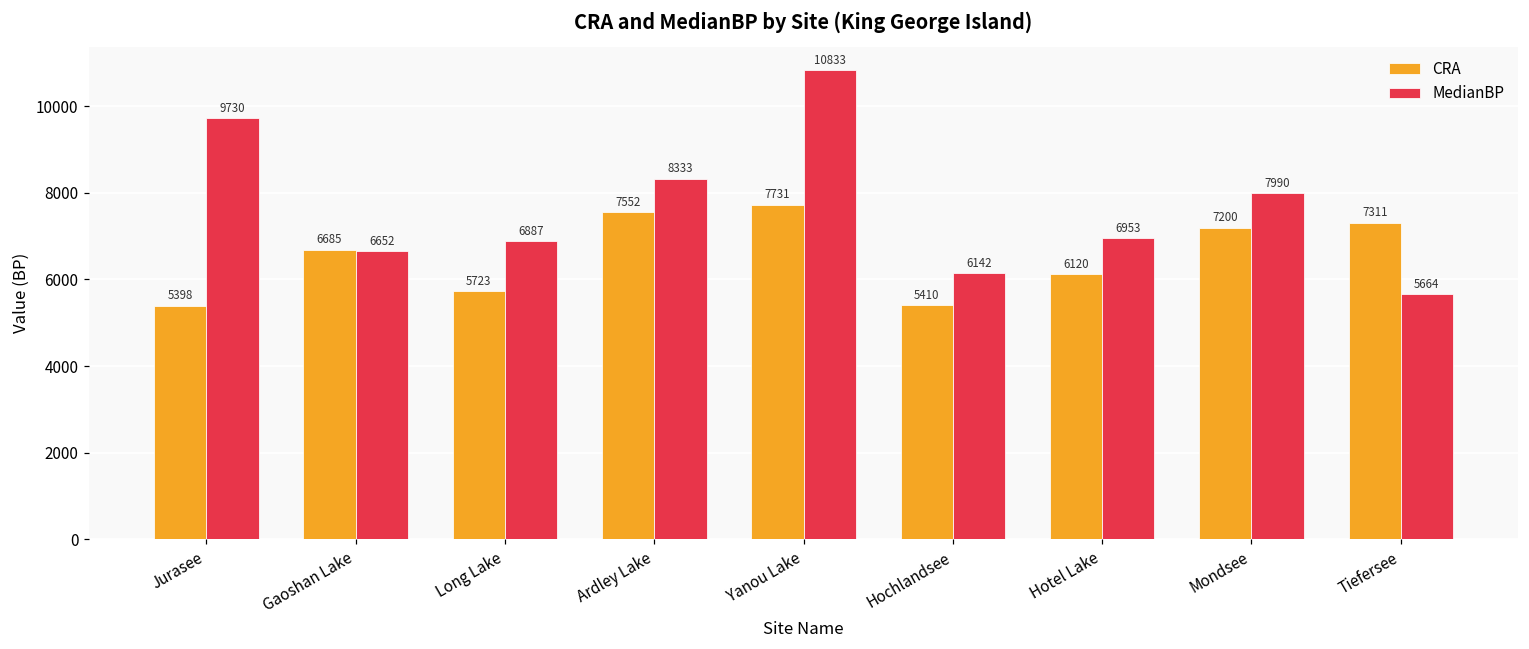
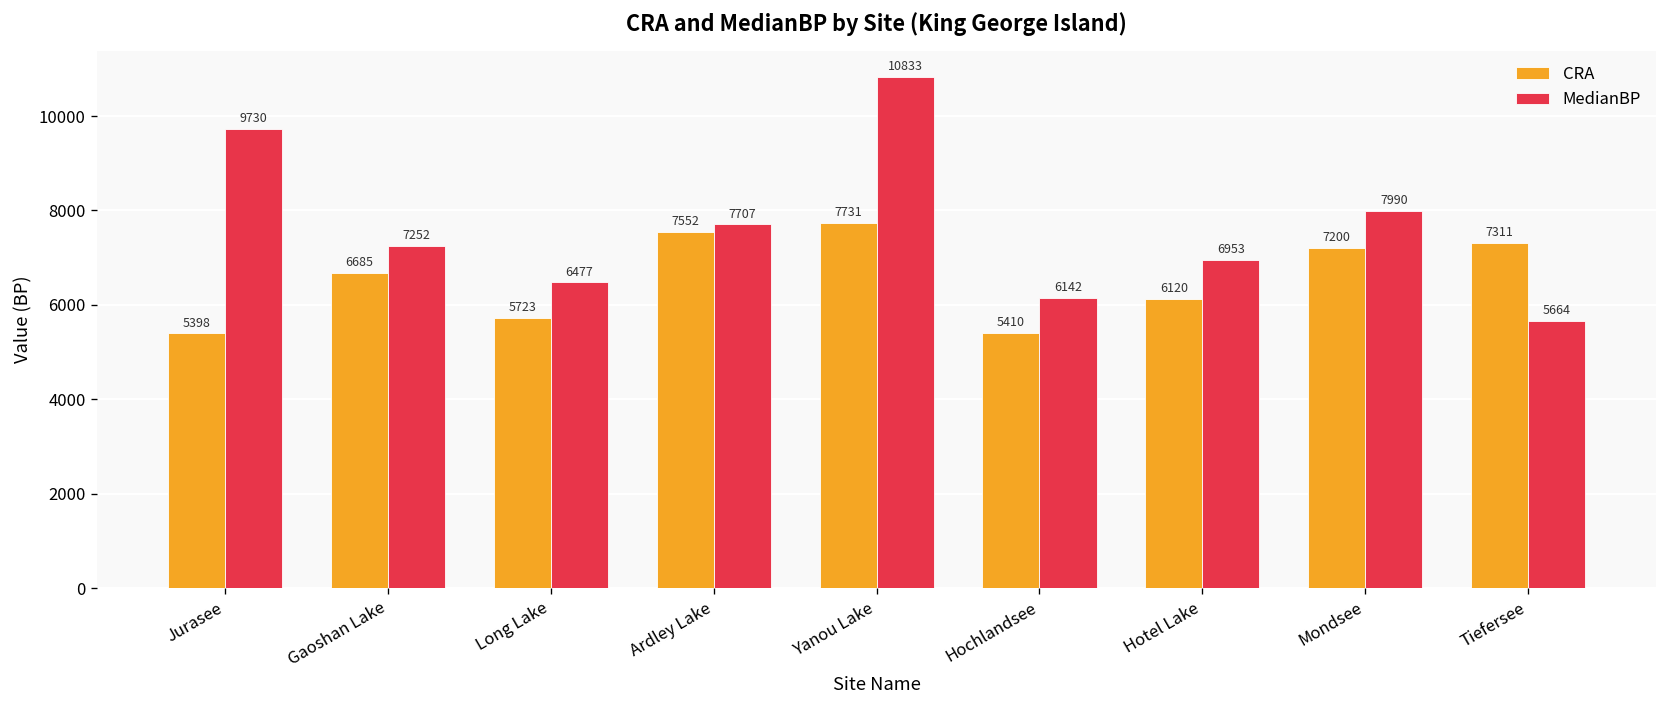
MedianBP, Gaoshan Lake: 6652 -> 7252
MedianBP, Long Lake: 6887 -> 6477
MedianBP, Ardley Lake: 8333 -> 7707
